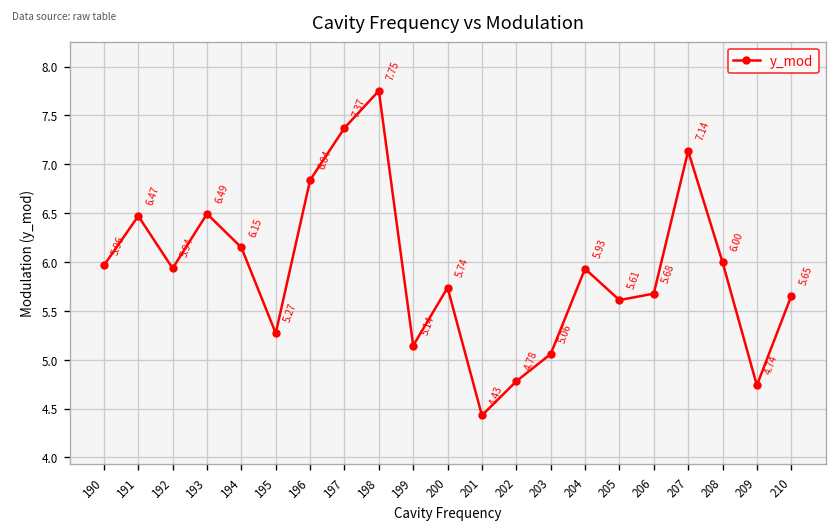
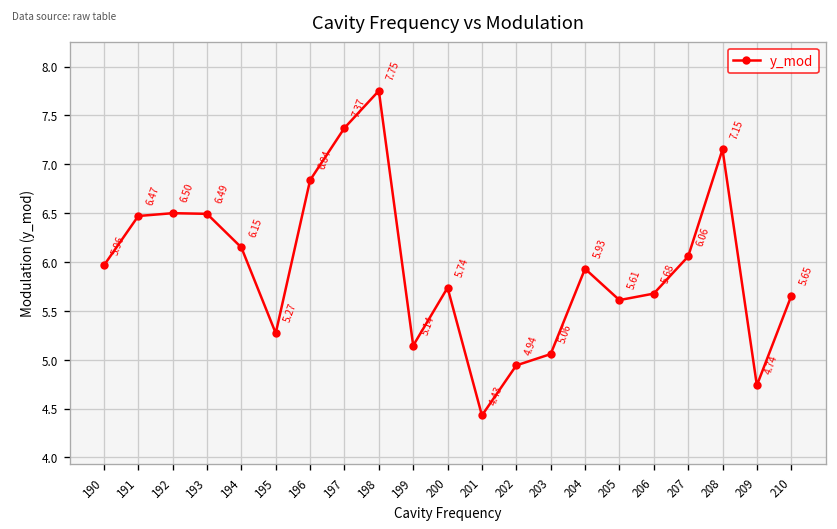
192: 5.94 -> 6.50
202: 4.78 -> 4.94
207: 7.14 -> 6.06
208: 6.00 -> 7.15
